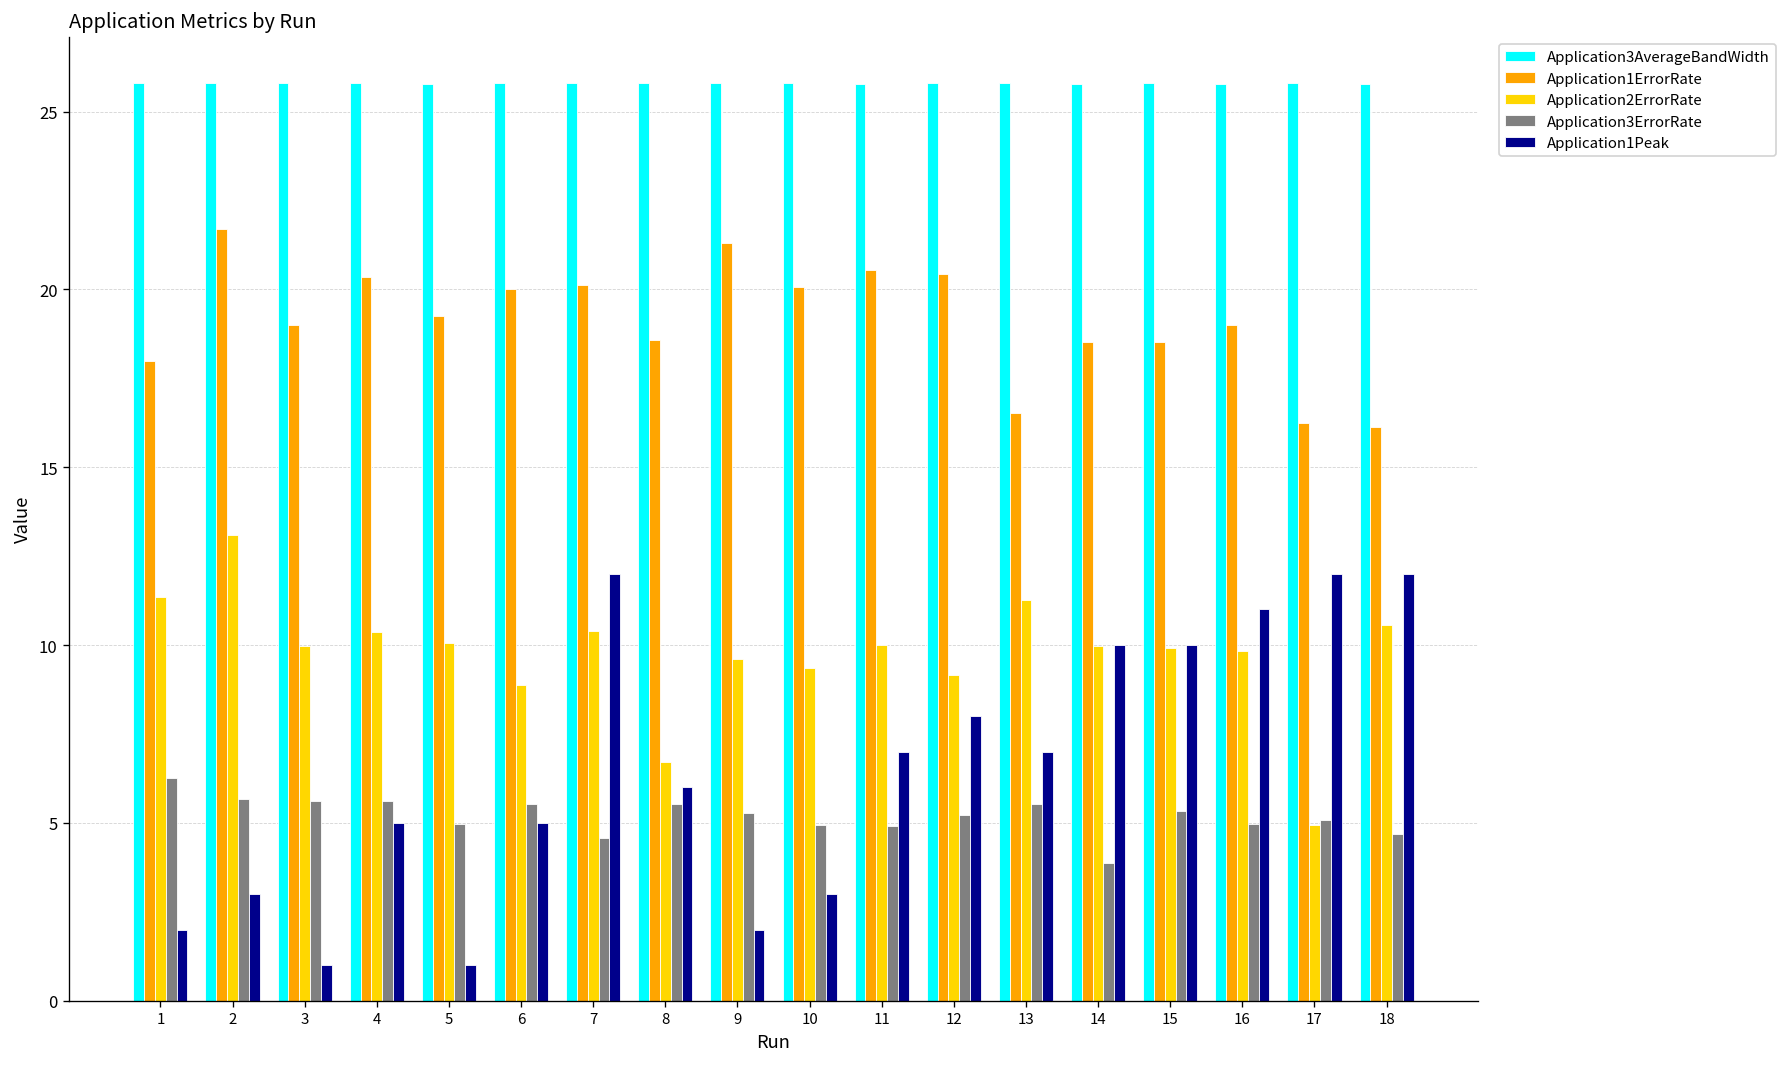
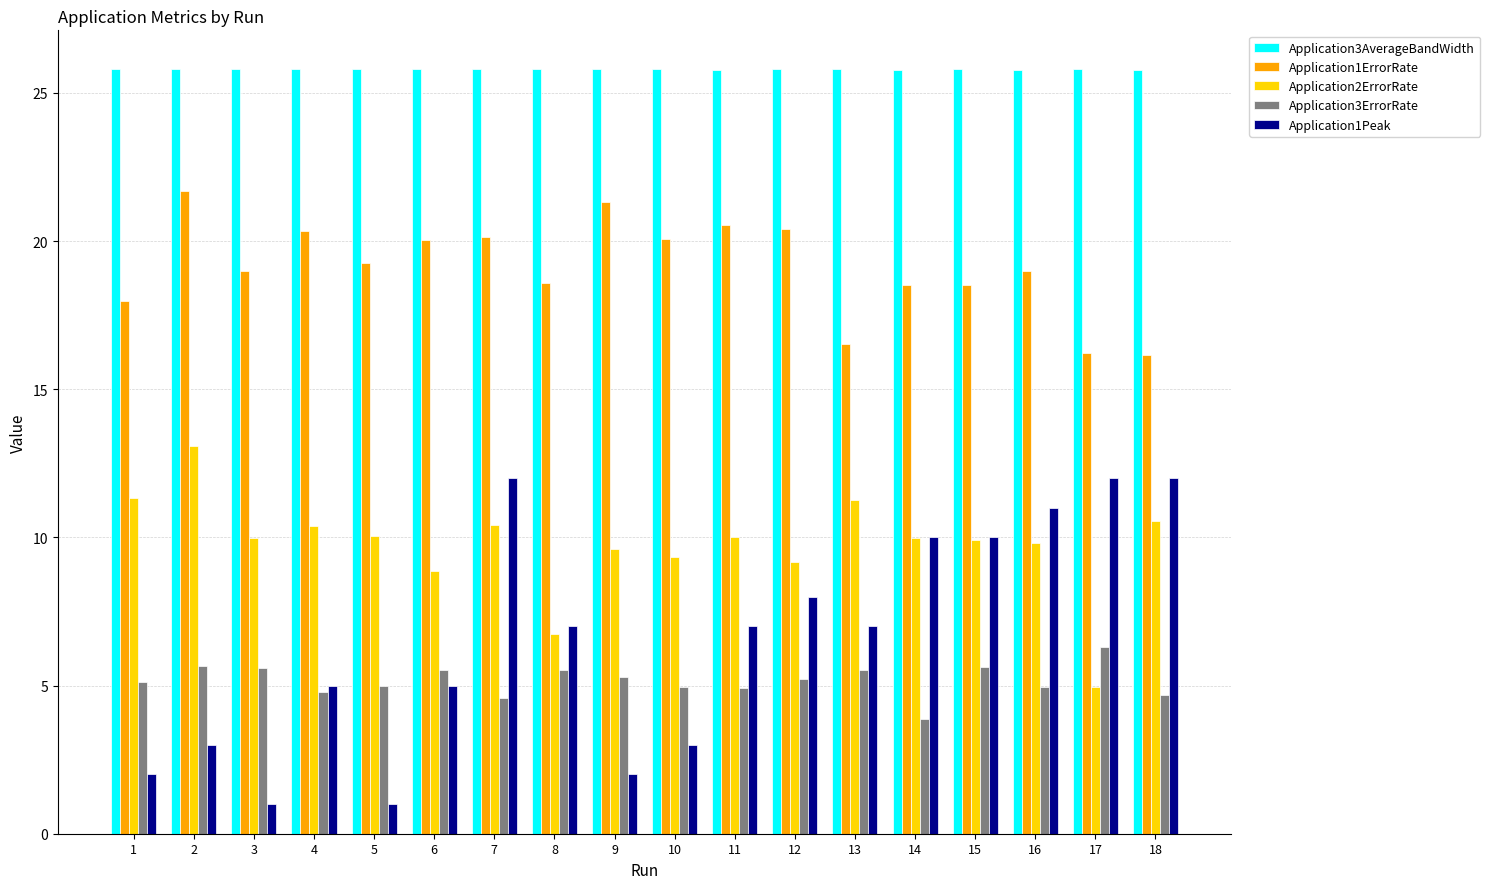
Application3ErrorRate, 1: 6.3 -> 5.1
Application3ErrorRate, 4: 5.6 -> 4.8
Application1Peak, 8: 6 -> 7
Application3ErrorRate, 15: 5.3 -> 5.6
Application3ErrorRate, 17: 5.1 -> 6.3
